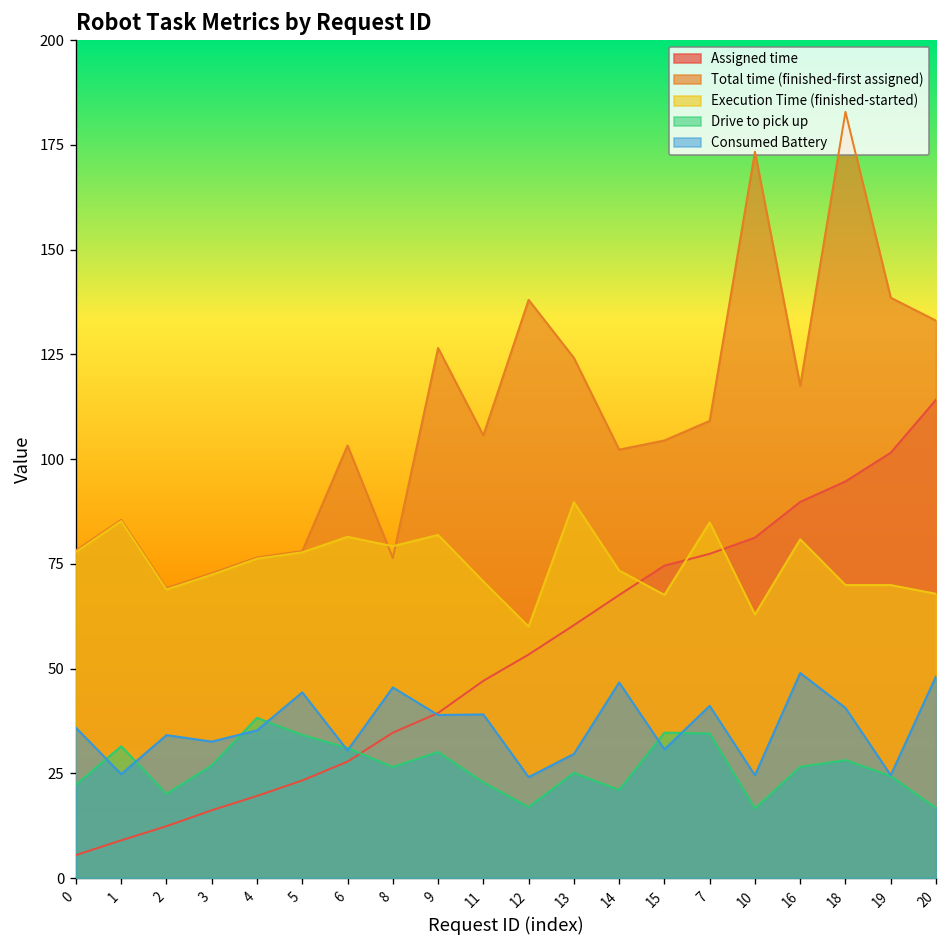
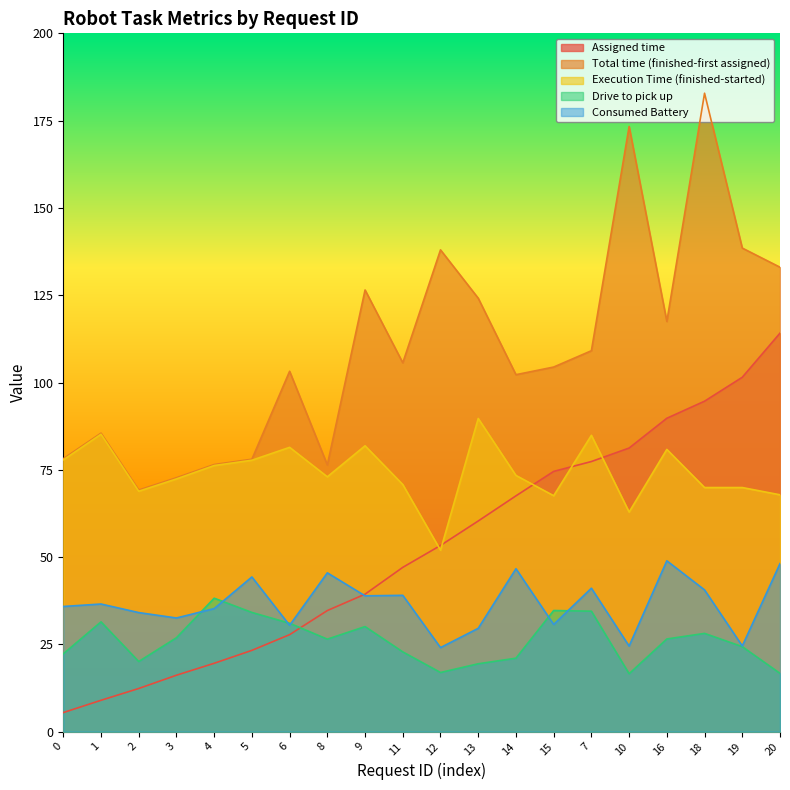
Consumed Battery, 1: 25 -> 37
Execution Time (finished-started), 8: 79 -> 73
Execution Time (finished-started), 12: 60 -> 52
Drive to pick up, 13: 25 -> 19
